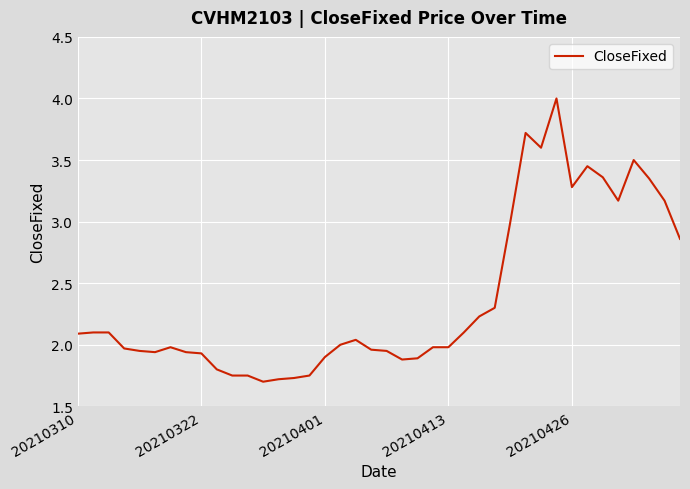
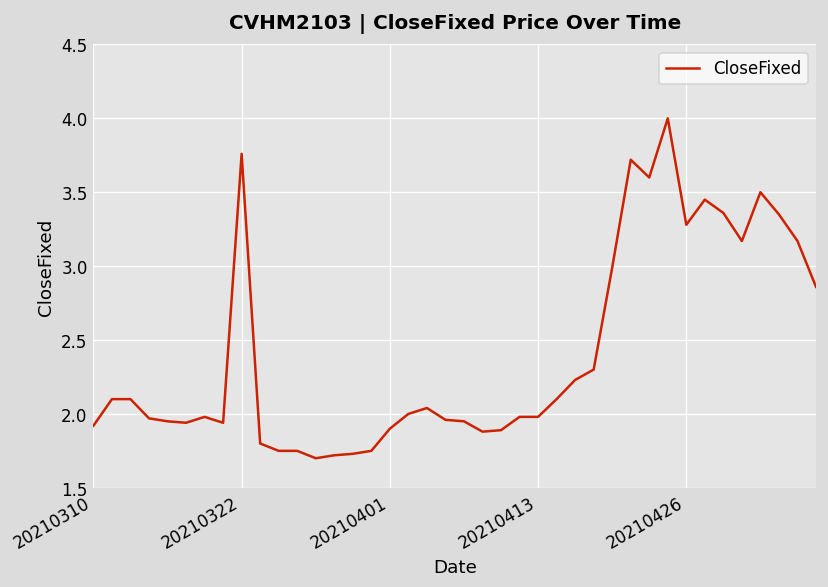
20210310: 2.09 -> 1.92
20210322: 1.93 -> 3.76
